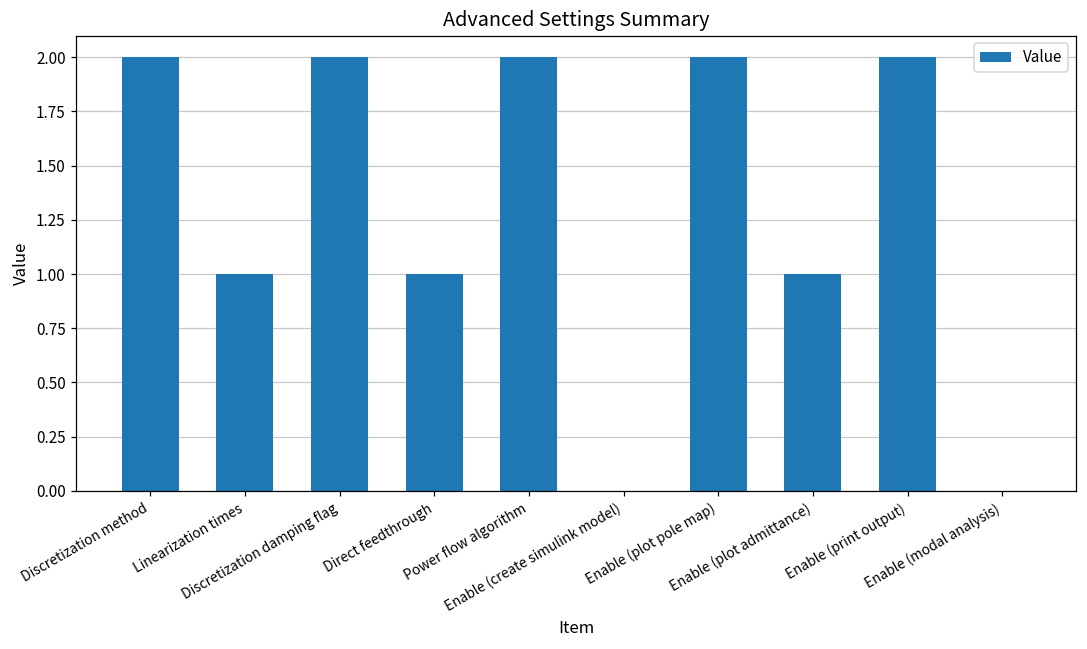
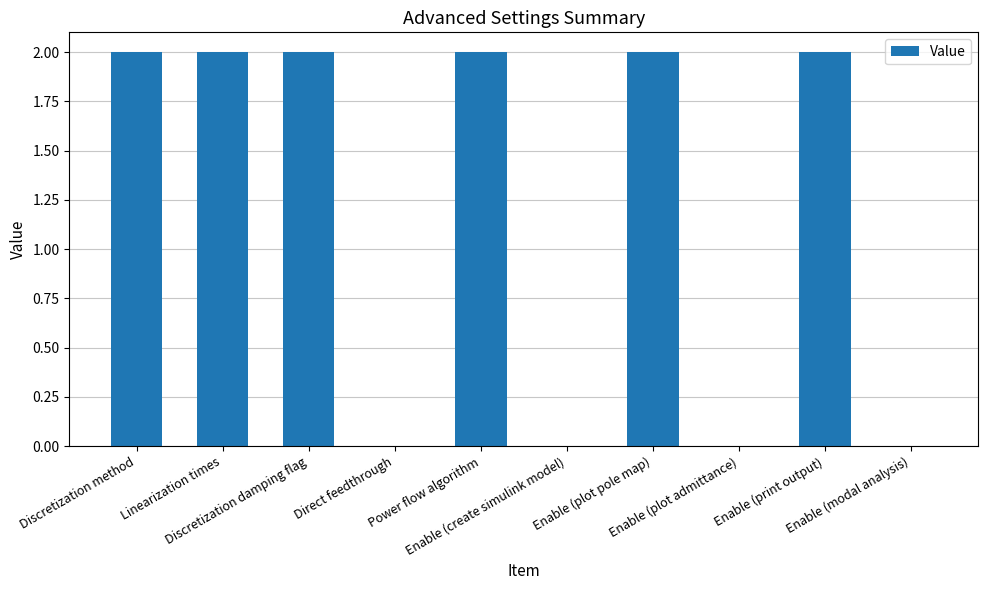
Linearization times: 1 -> 2
Direct feedthrough: 1 -> 0
Enable (plot admittance): 1 -> 0
